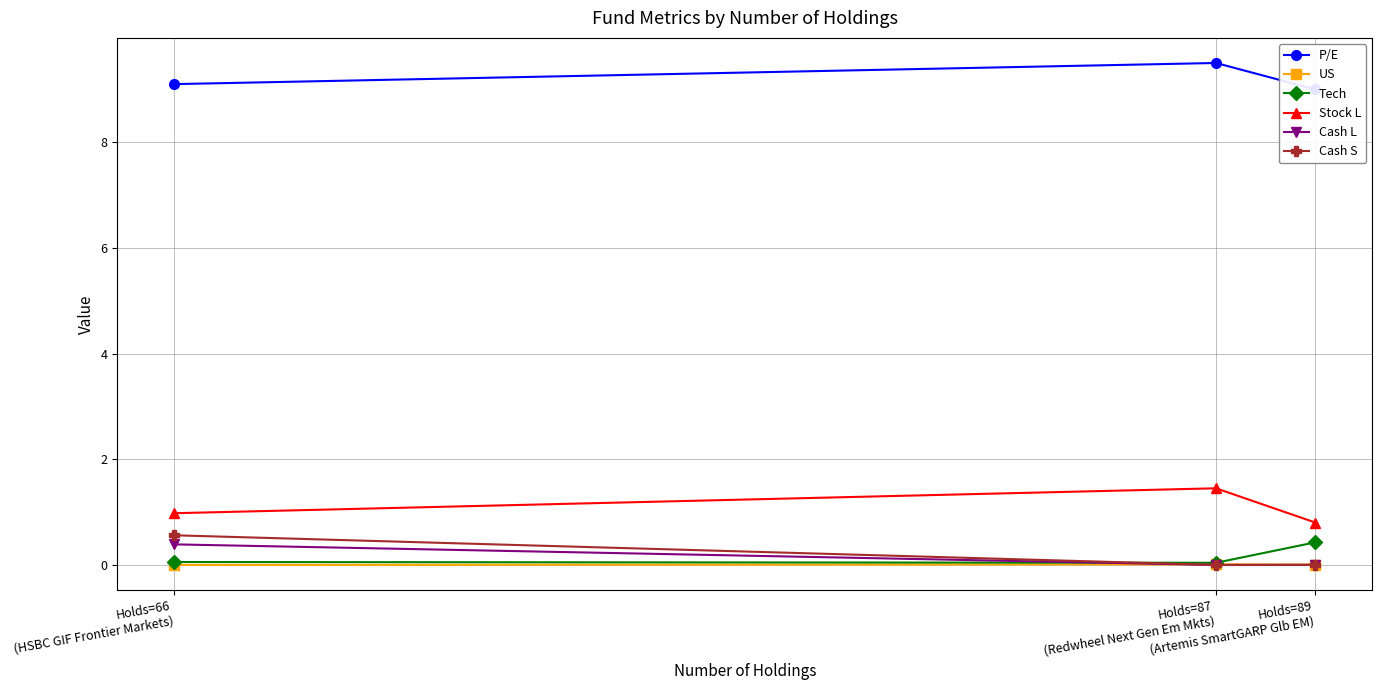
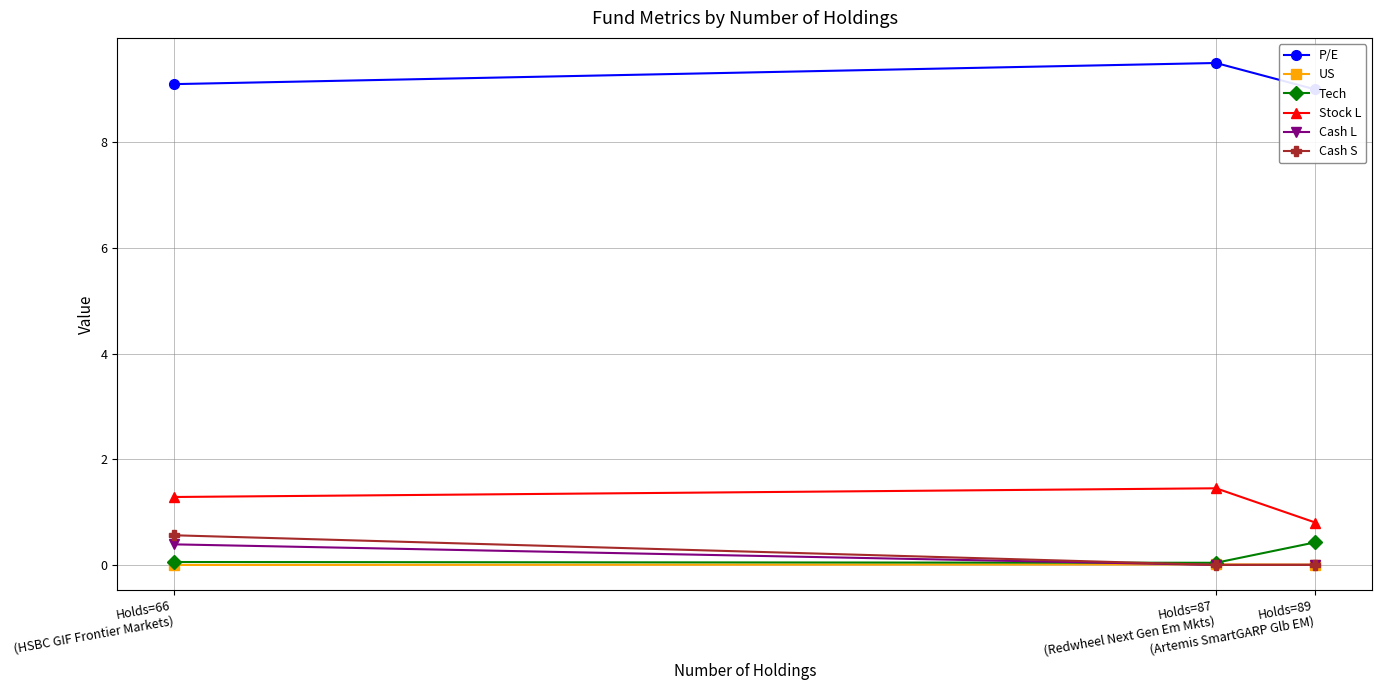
Stock L, Holds=66 (HSBC GIF Frontier Markets): 1.0 -> 1.3
